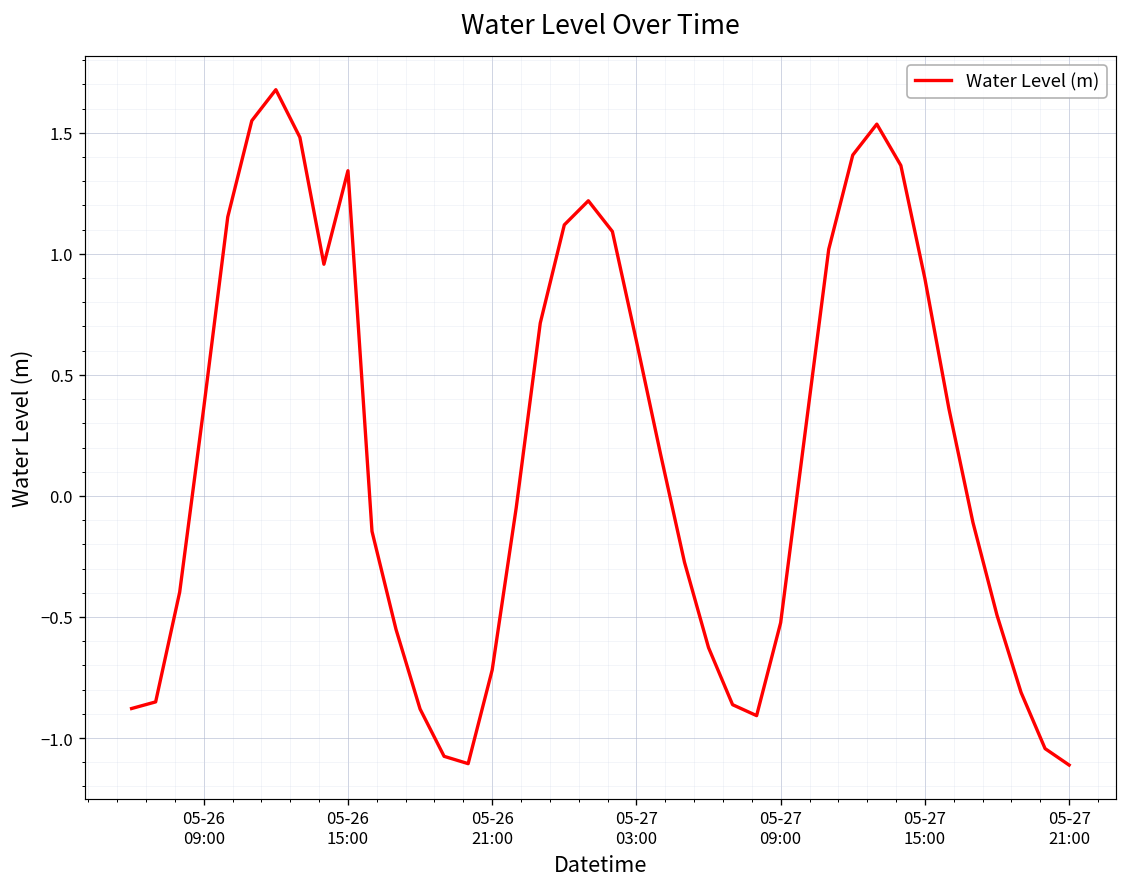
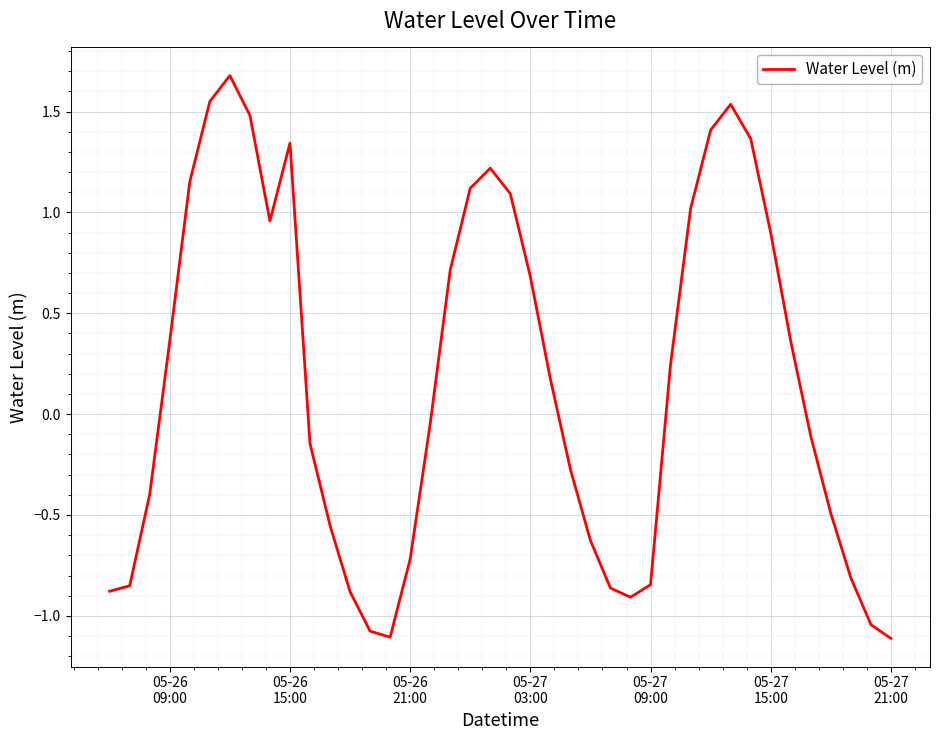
05-27 03:00: 0.64 -> 0.68
05-27 09:00: -0.52 -> -0.85
